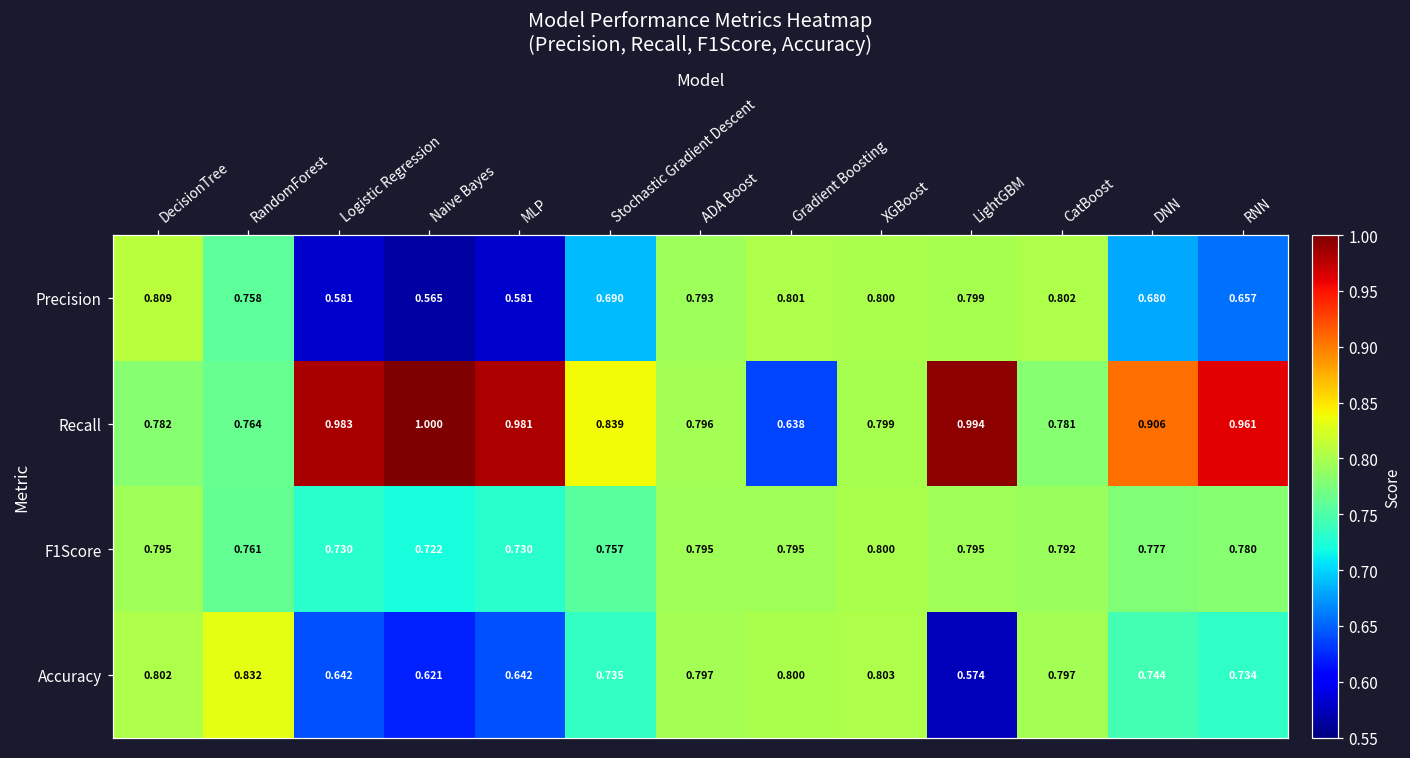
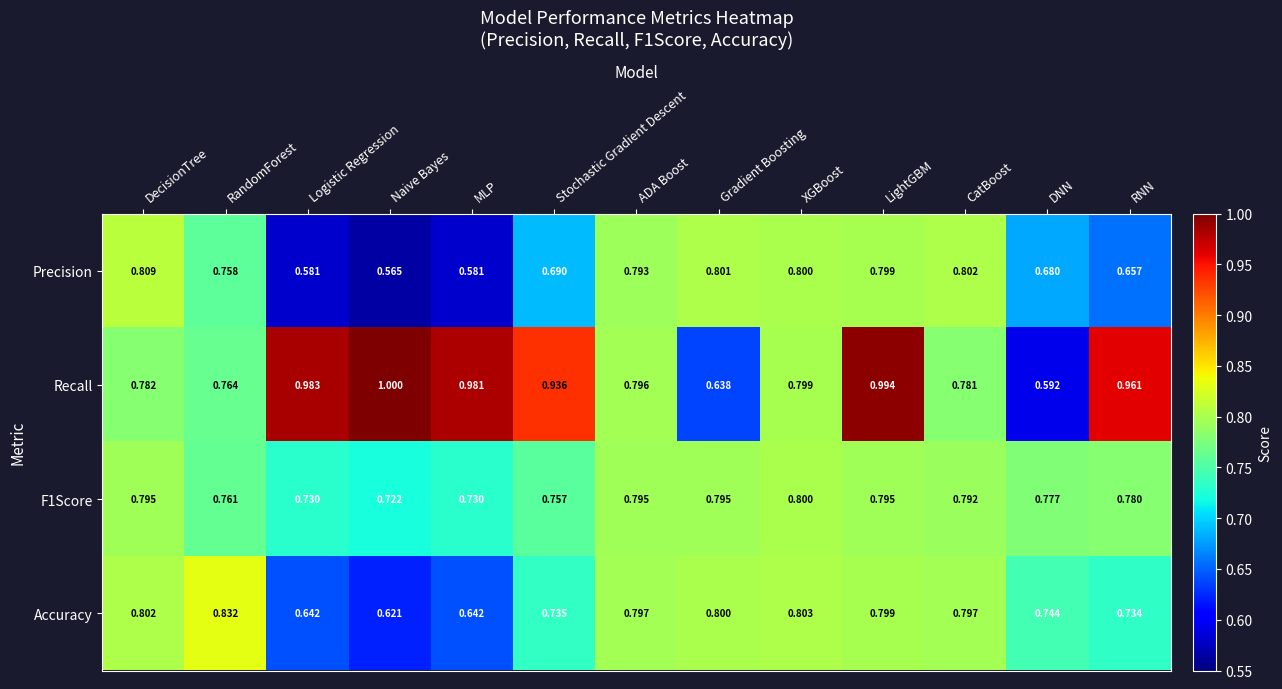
Recall, Stochastic Gradient Descent: 0.839 -> 0.936
Recall, DNN: 0.906 -> 0.592
Accuracy, LightGBM: 0.574 -> 0.799
